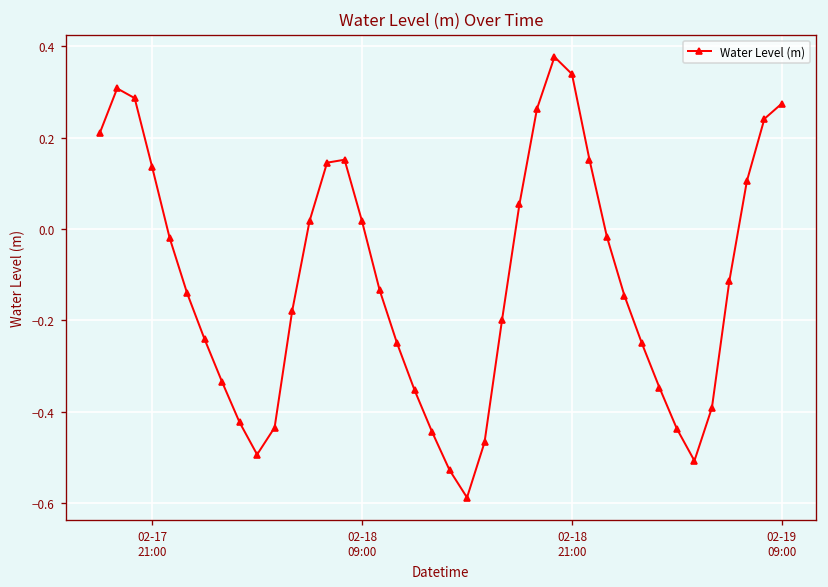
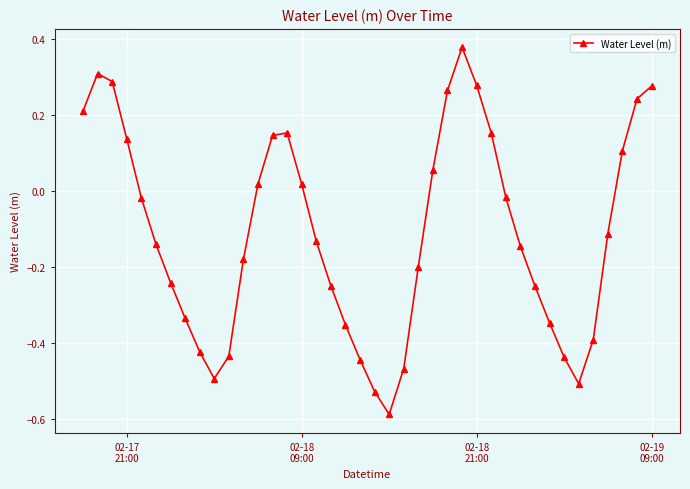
02-18 21:00: 0.34 -> 0.28
